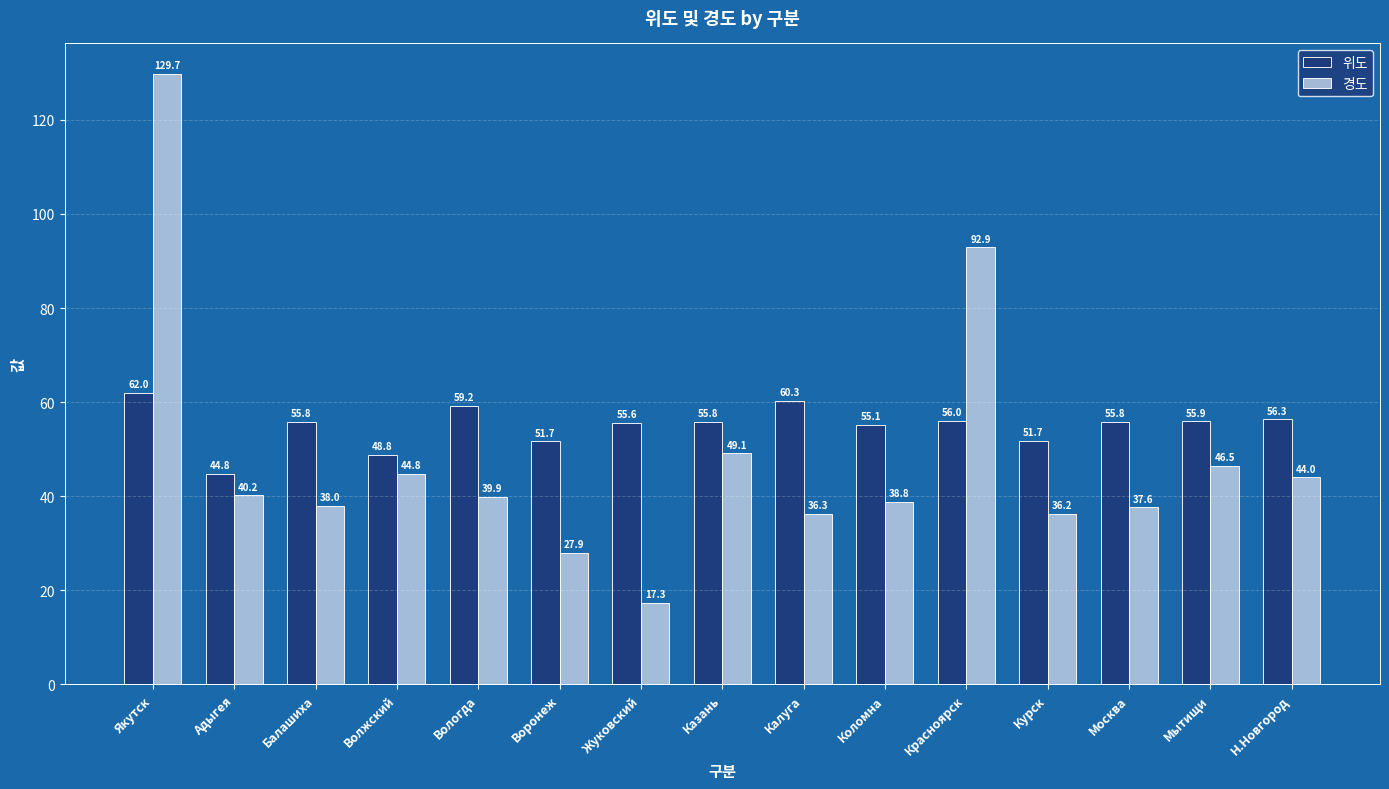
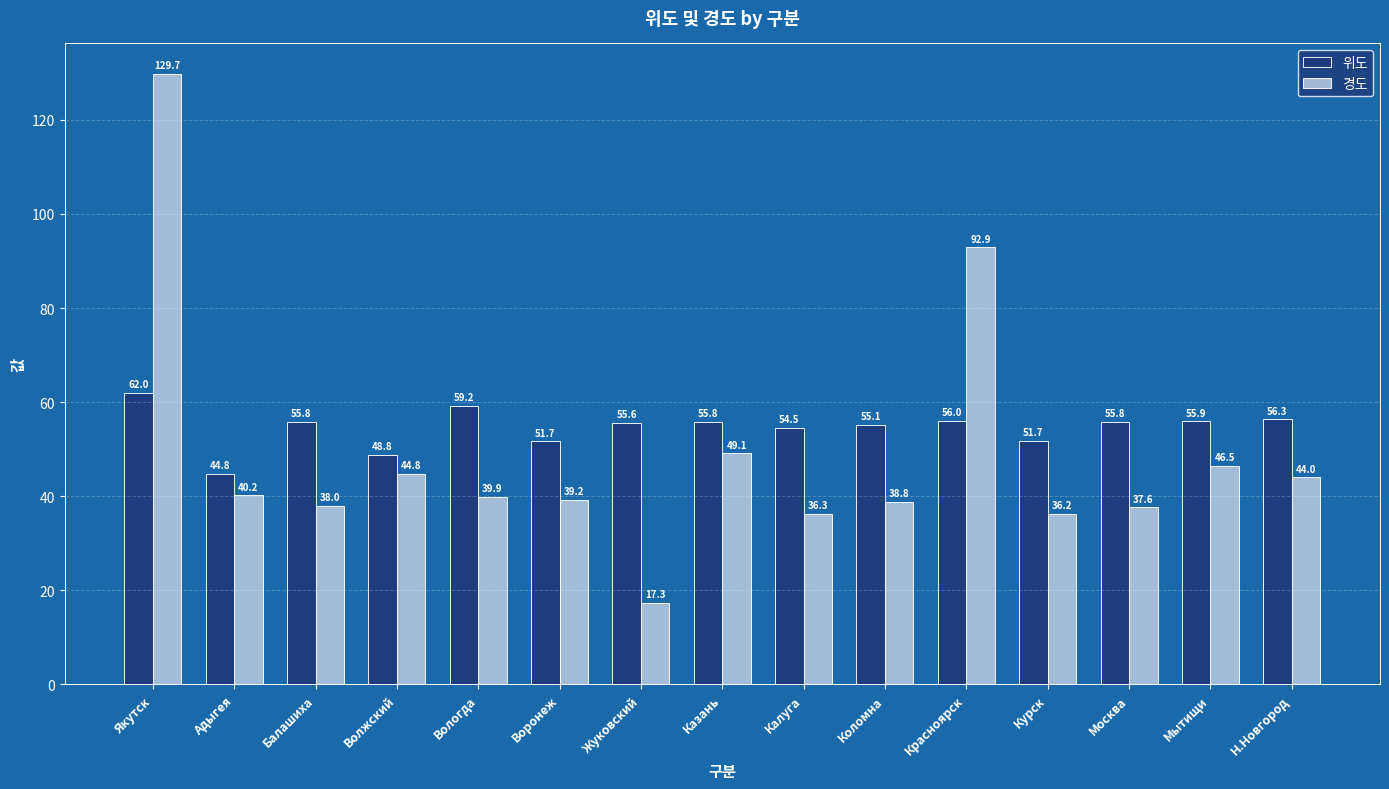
경도, Воронеж: 27.9 -> 39.2
위도, Калуга: 60.3 -> 54.5
